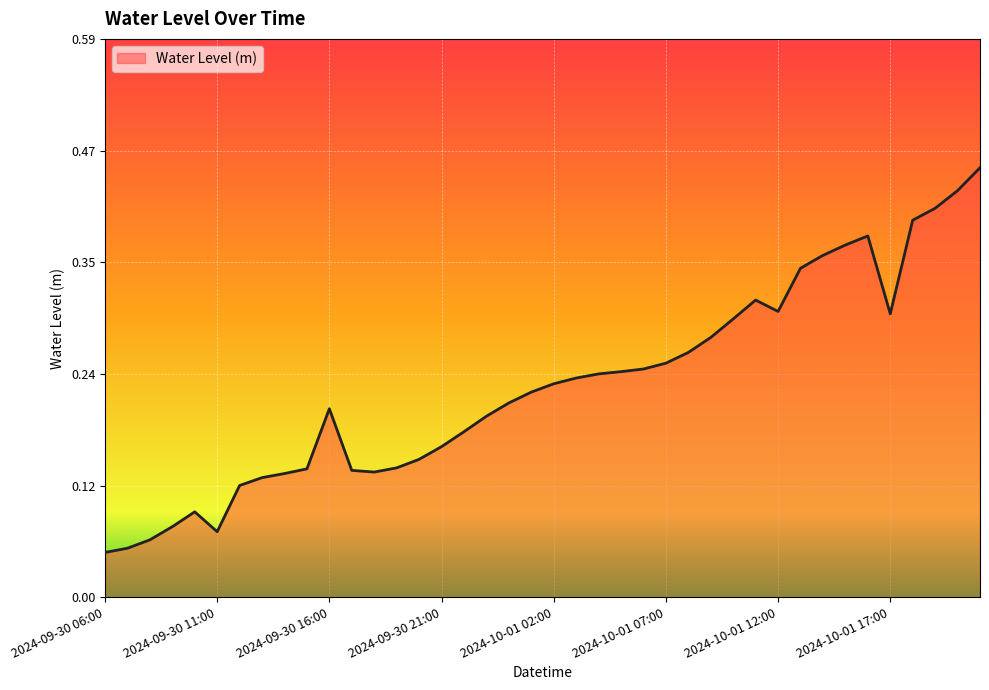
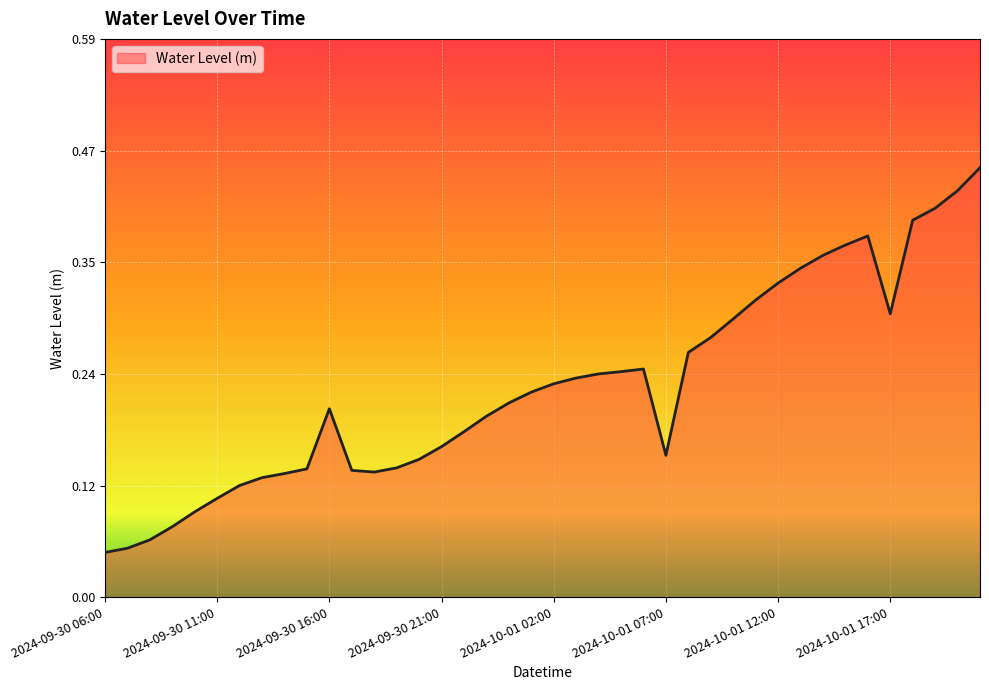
2024-09-30 11:00: 0.07 -> 0.10
2024-10-01 07:00: 0.25 -> 0.15
2024-10-01 12:00: 0.30 -> 0.33
